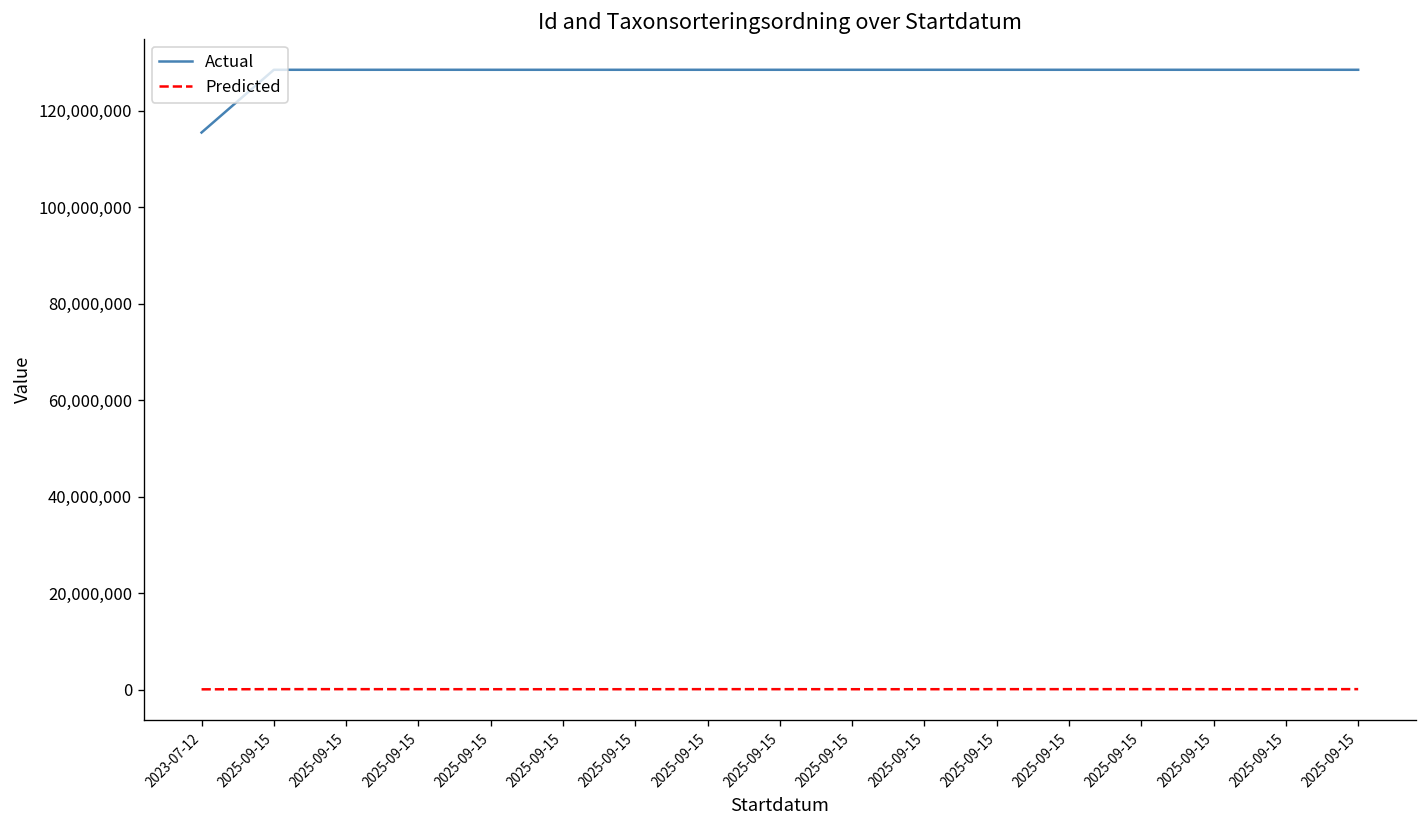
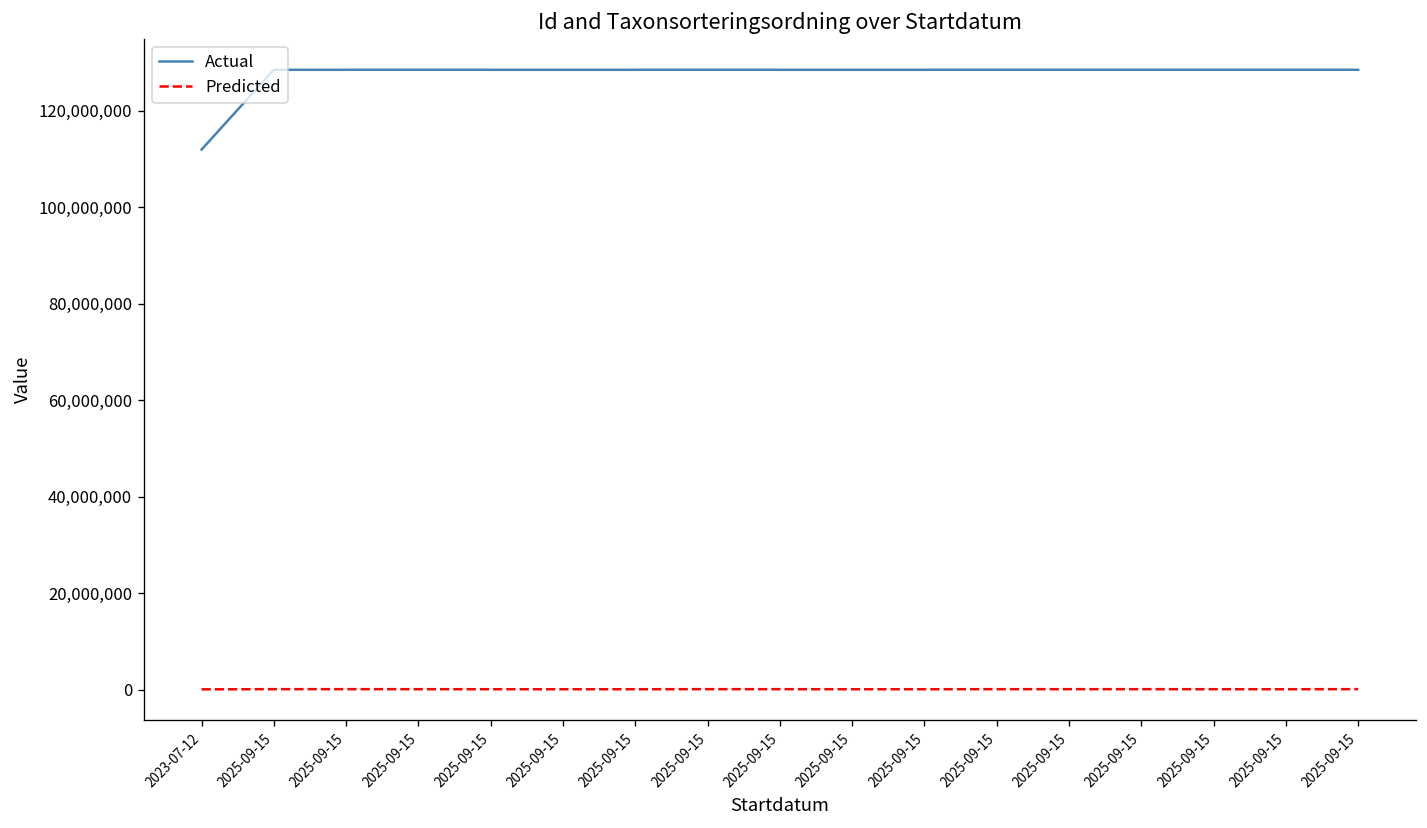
Actual, 2023-07-12: 115,000,000 -> 112,000,000
